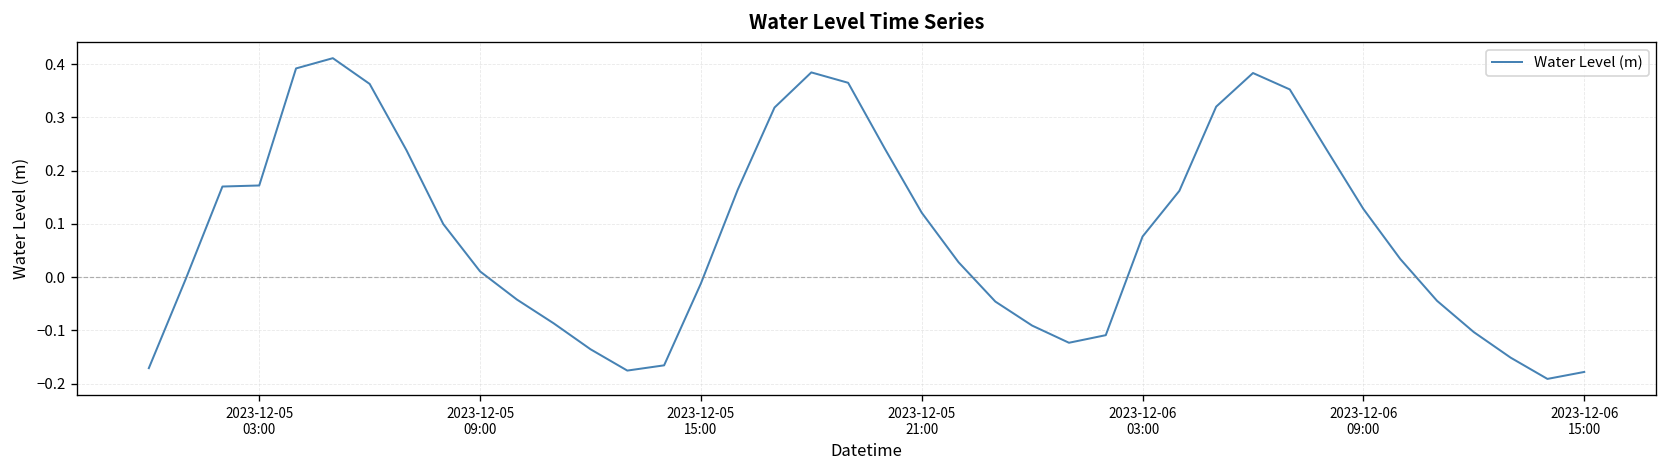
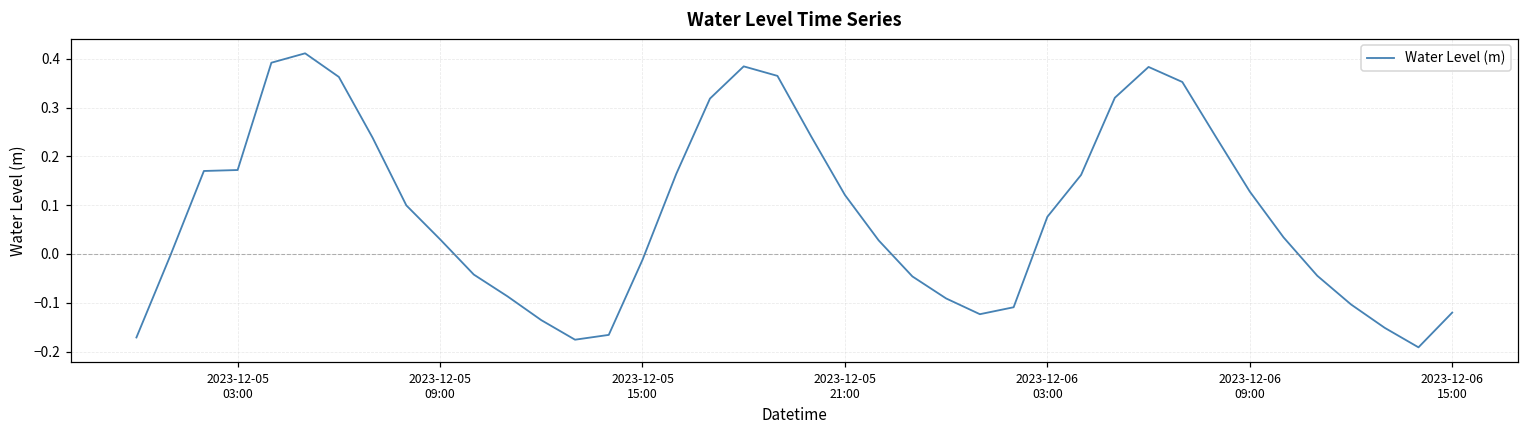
2023-12-05 09:00: 0.01 -> 0.03
2023-12-06 15:00: -0.18 -> -0.12
